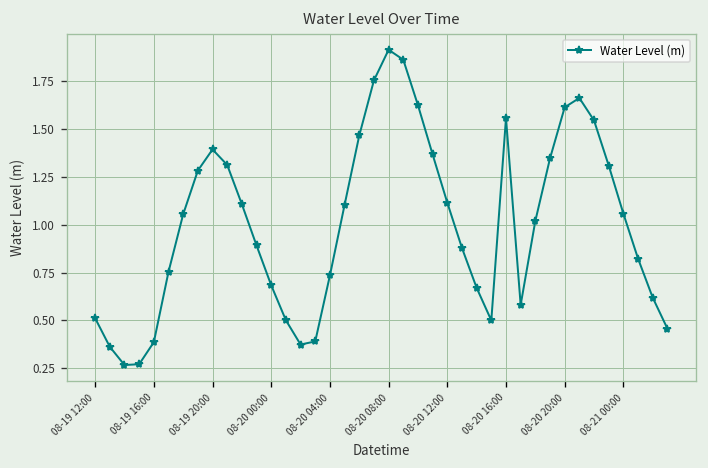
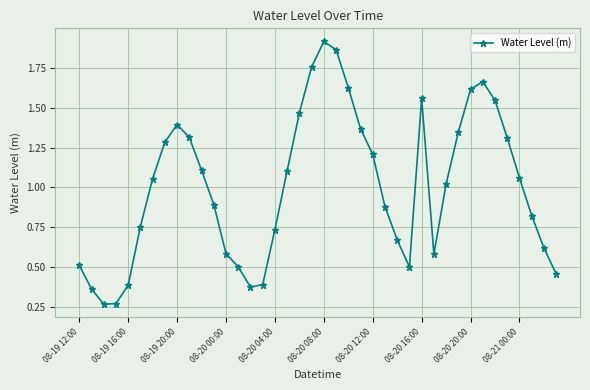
08-20 00:00: 0.68 -> 0.58
08-20 12:00: 1.12 -> 1.21
